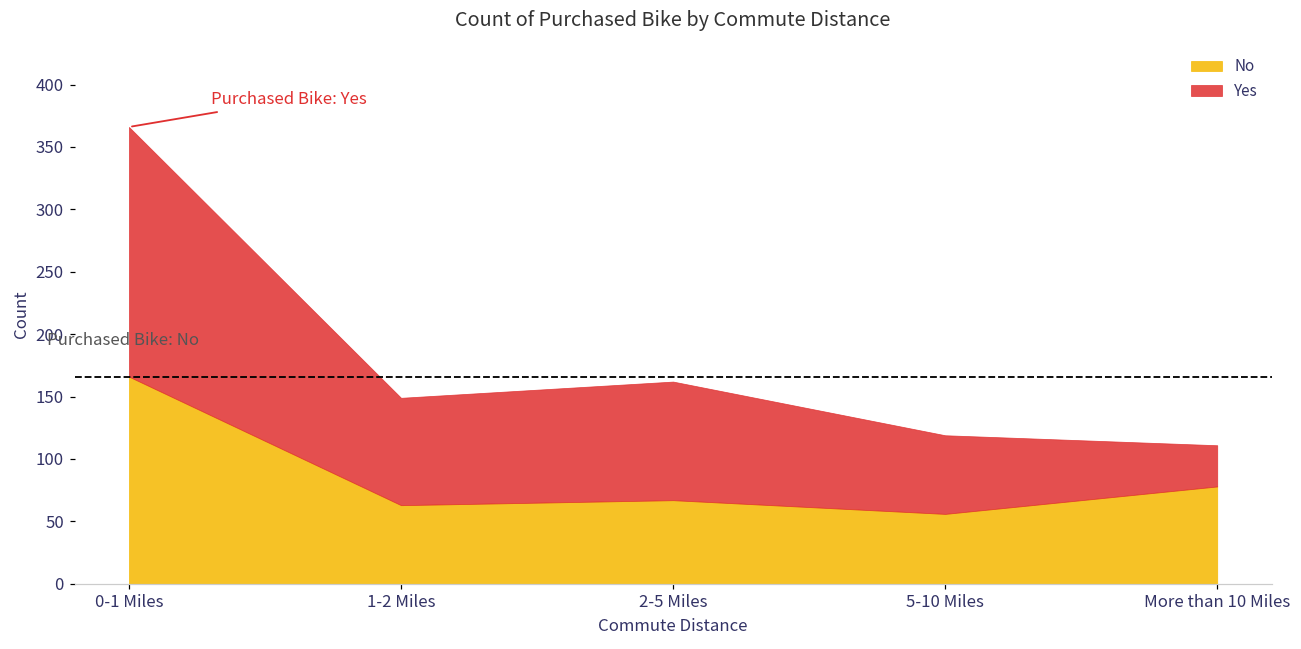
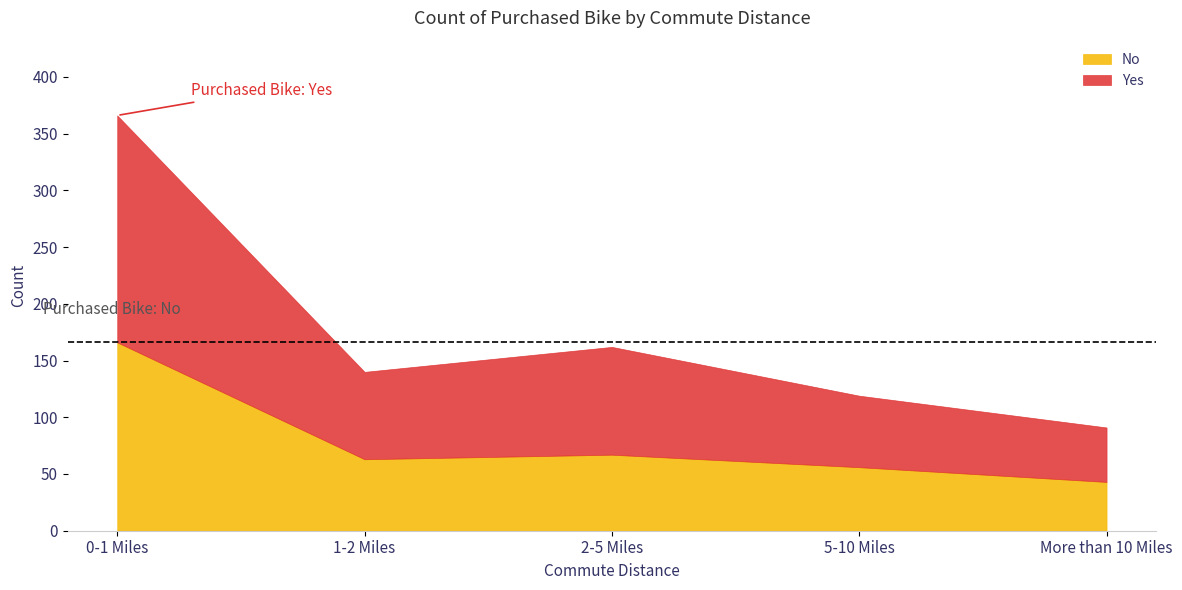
Yes, 1-2 Miles: 86 -> 77
No, More than 10 Miles: 78 -> 43
Yes, More than 10 Miles: 33 -> 48
